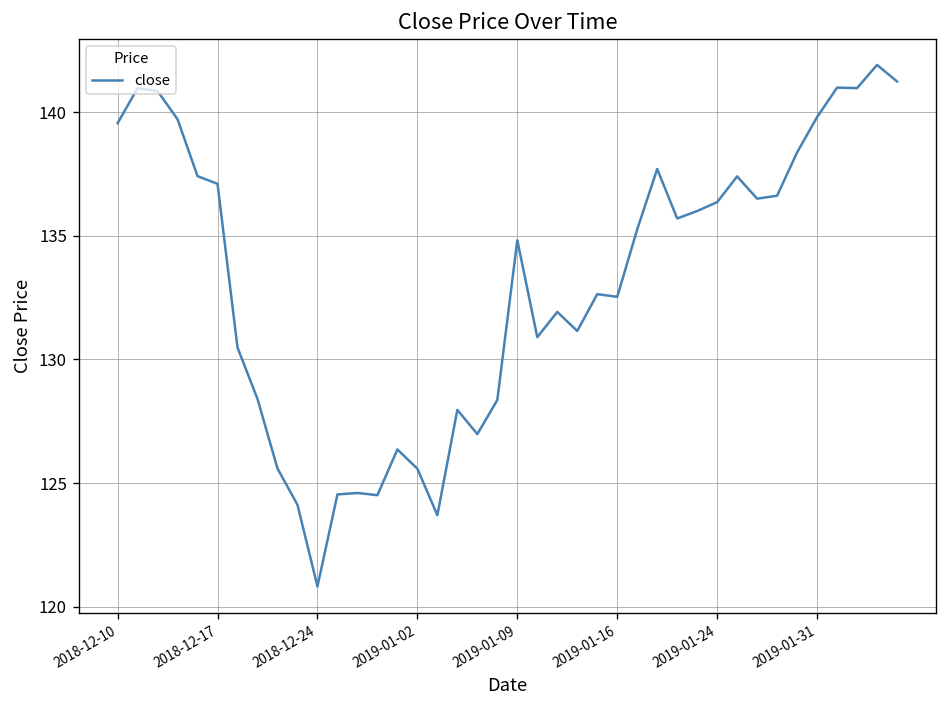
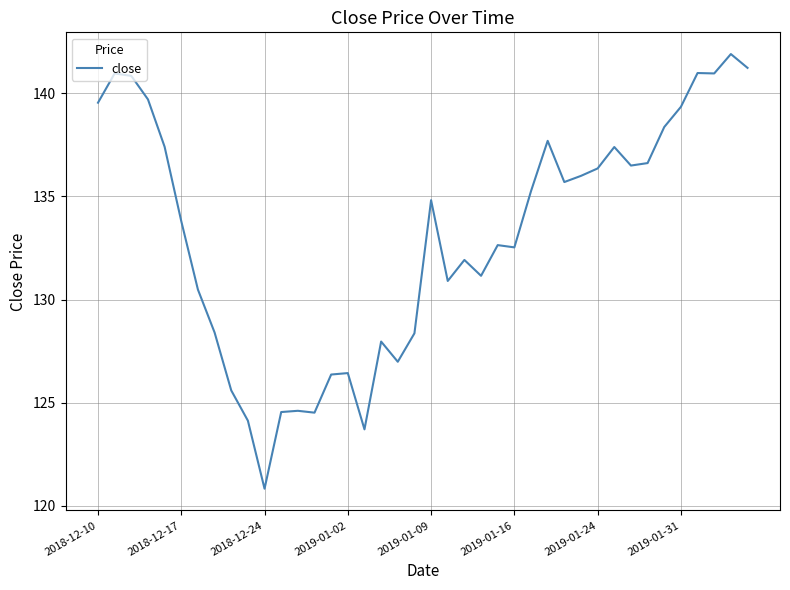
2018-12-17: 137.1 -> 133.8
2019-01-02: 125.6 -> 126.4
2019-01-31: 139.8 -> 139.4
